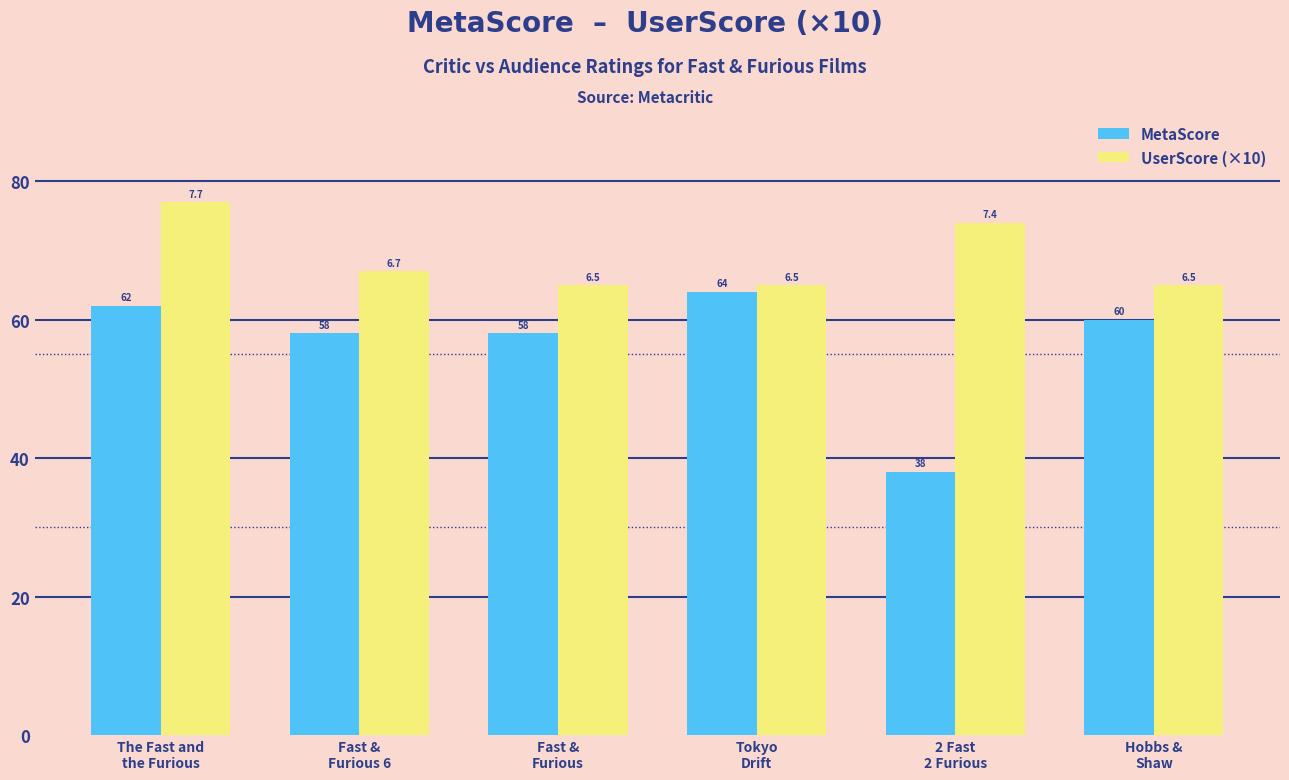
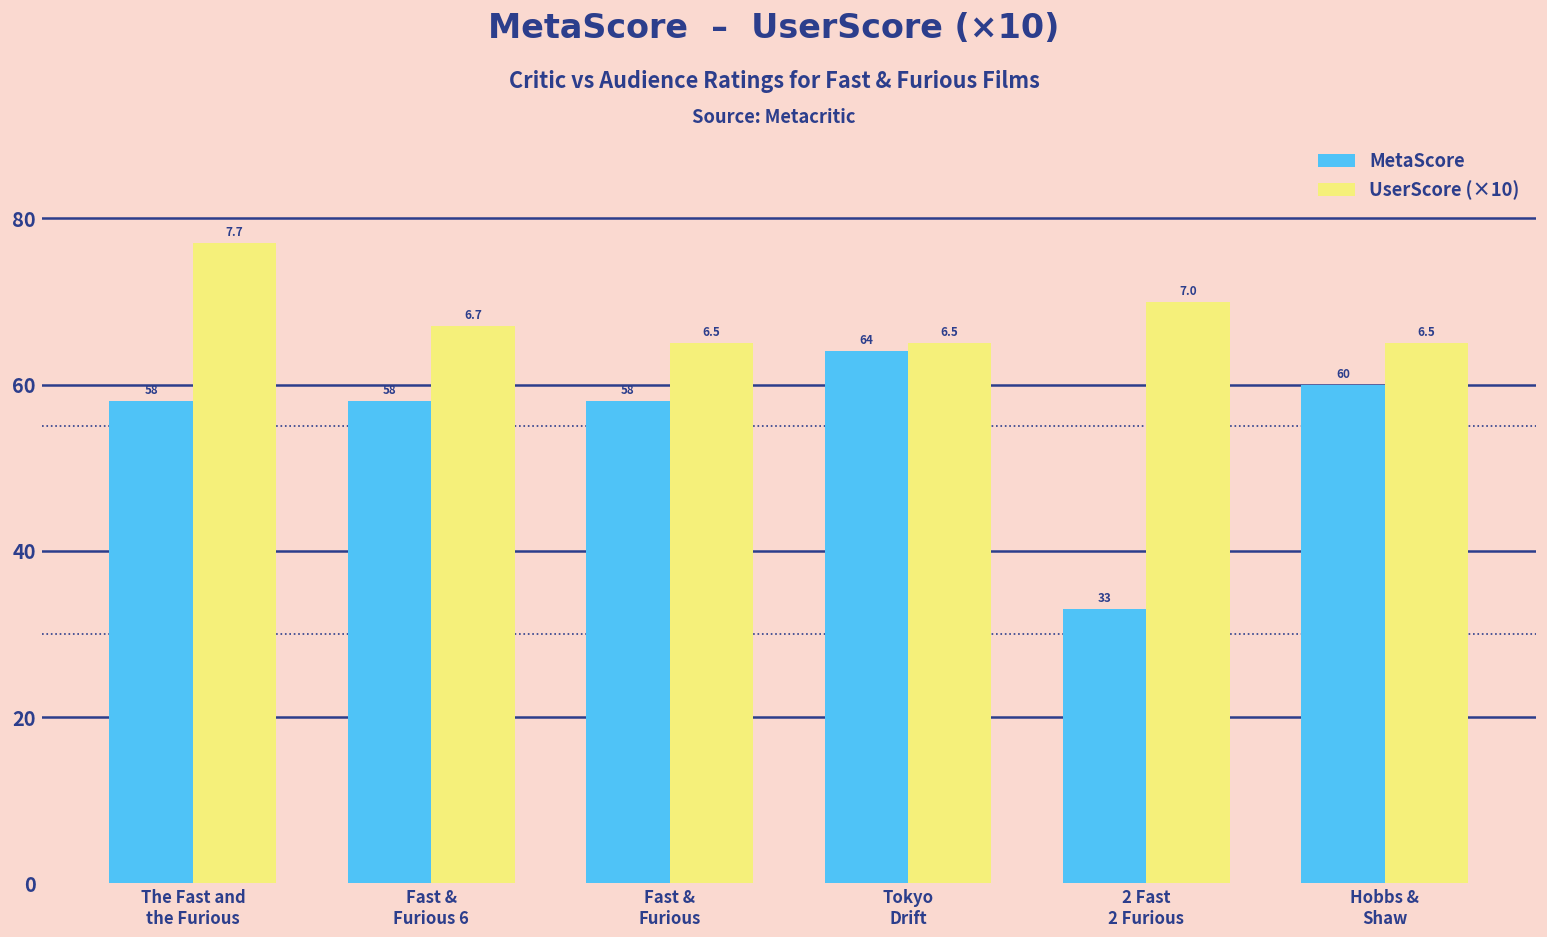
MetaScore, The Fast and the Furious: 62 -> 58
MetaScore, 2 Fast 2 Furious: 38 -> 33
UserScore (×10), 2 Fast 2 Furious: 7.4 -> 7.0
